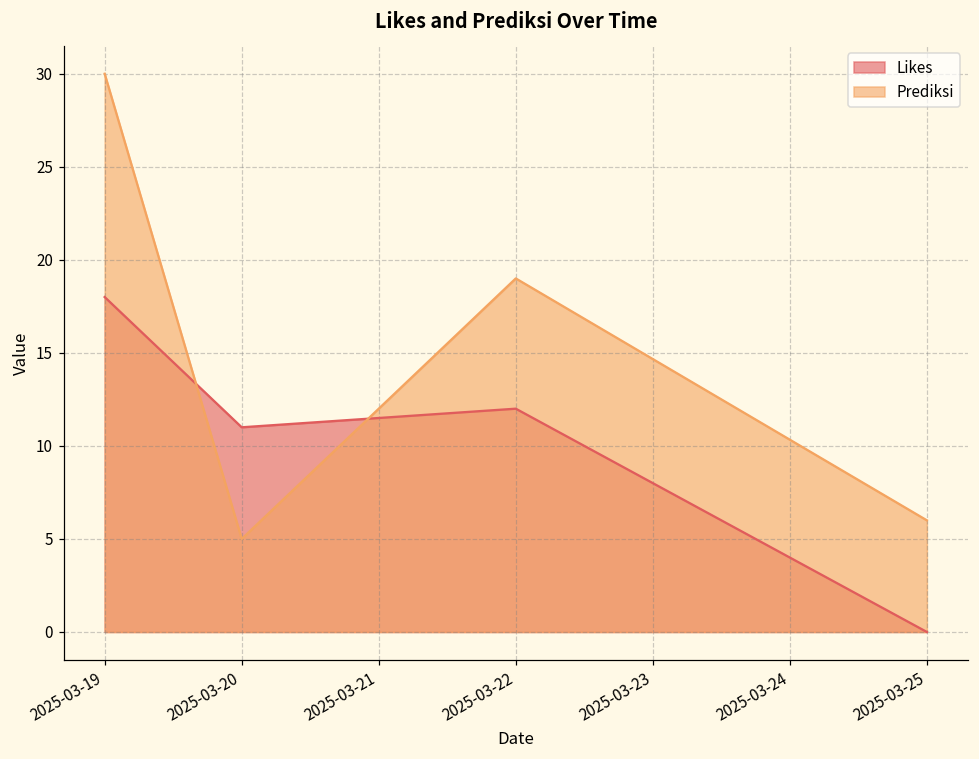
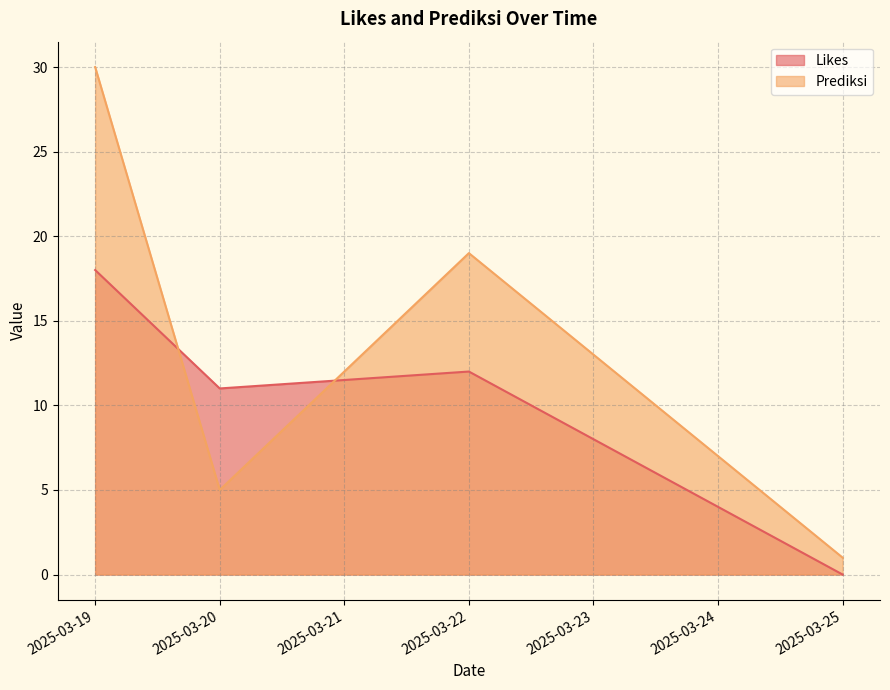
Prediksi, 2025-03-25: 6 -> 1
